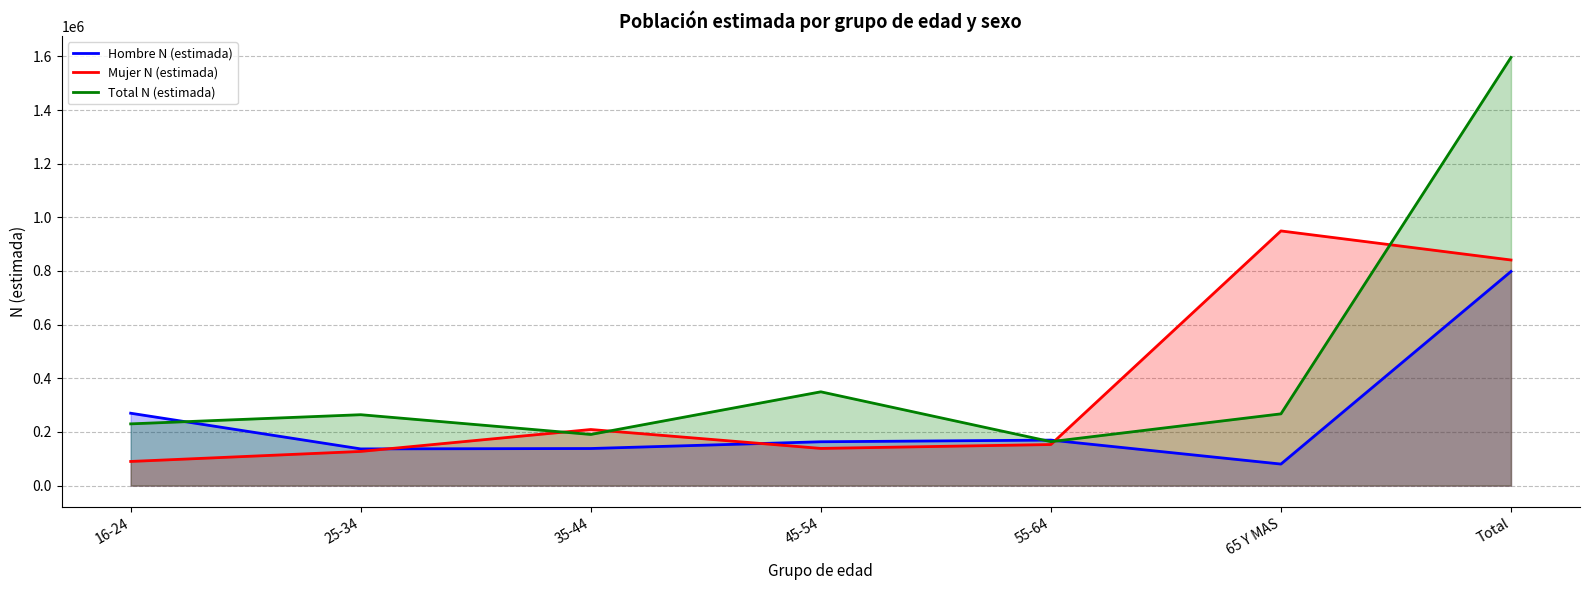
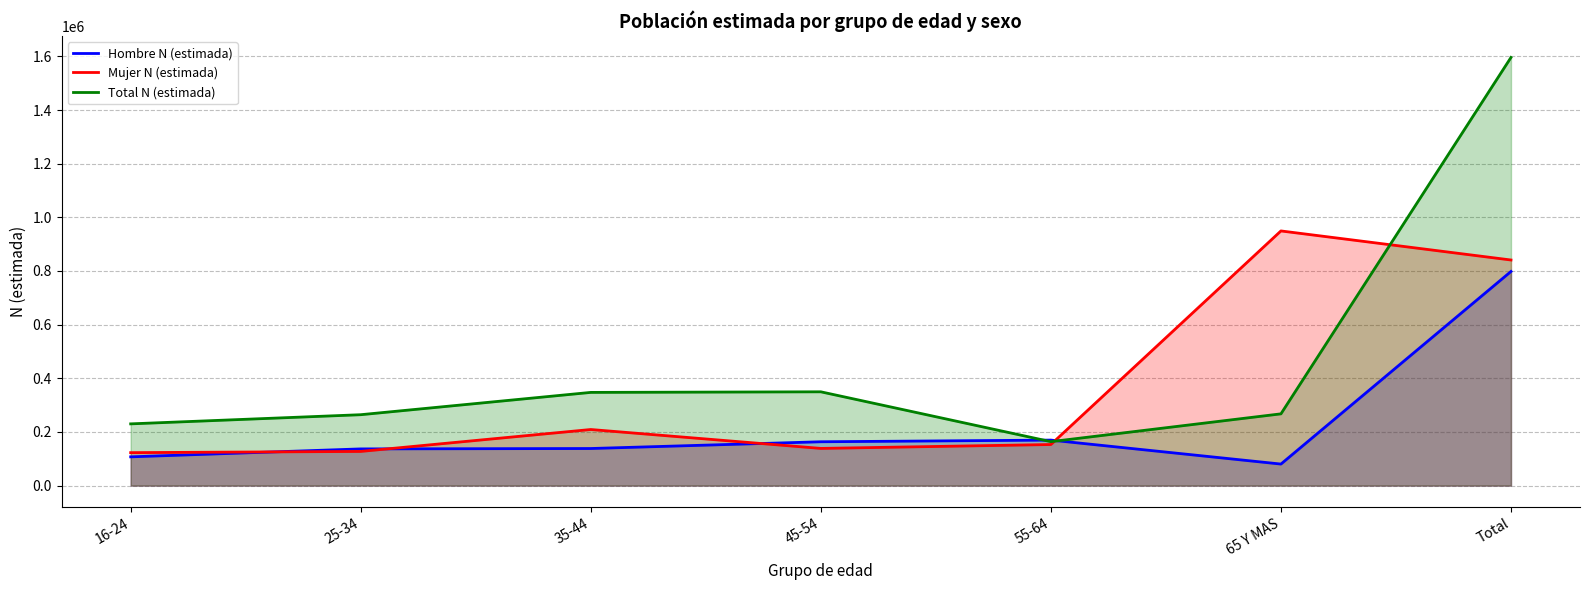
Hombre N (estimada), 16-24: 270000 -> 110000
Mujer N (estimada), 16-24: 90000 -> 120000
Total N (estimada), 35-44: 190000 -> 350000
